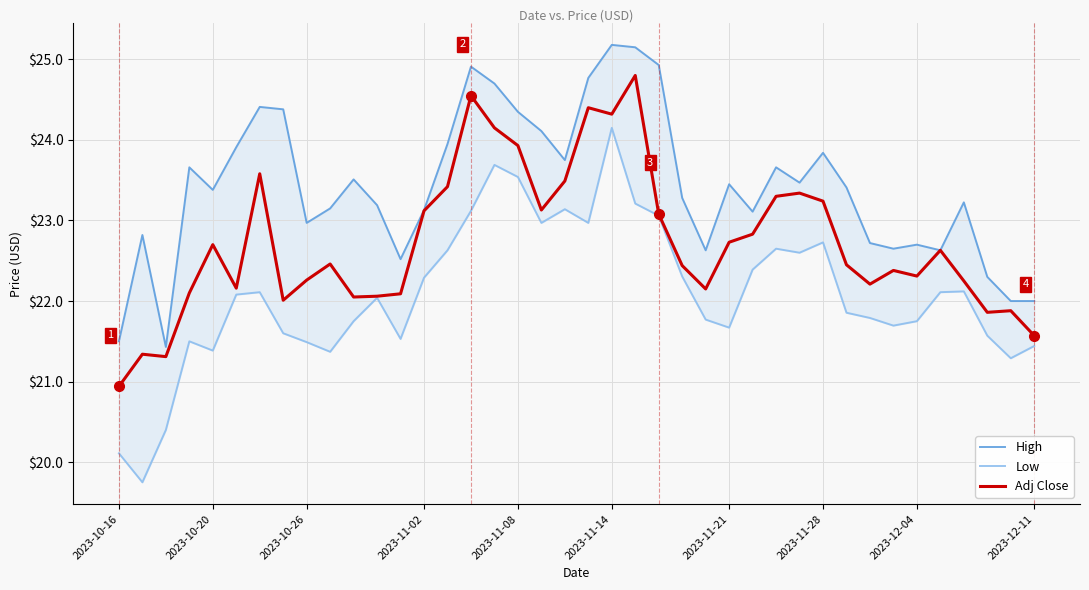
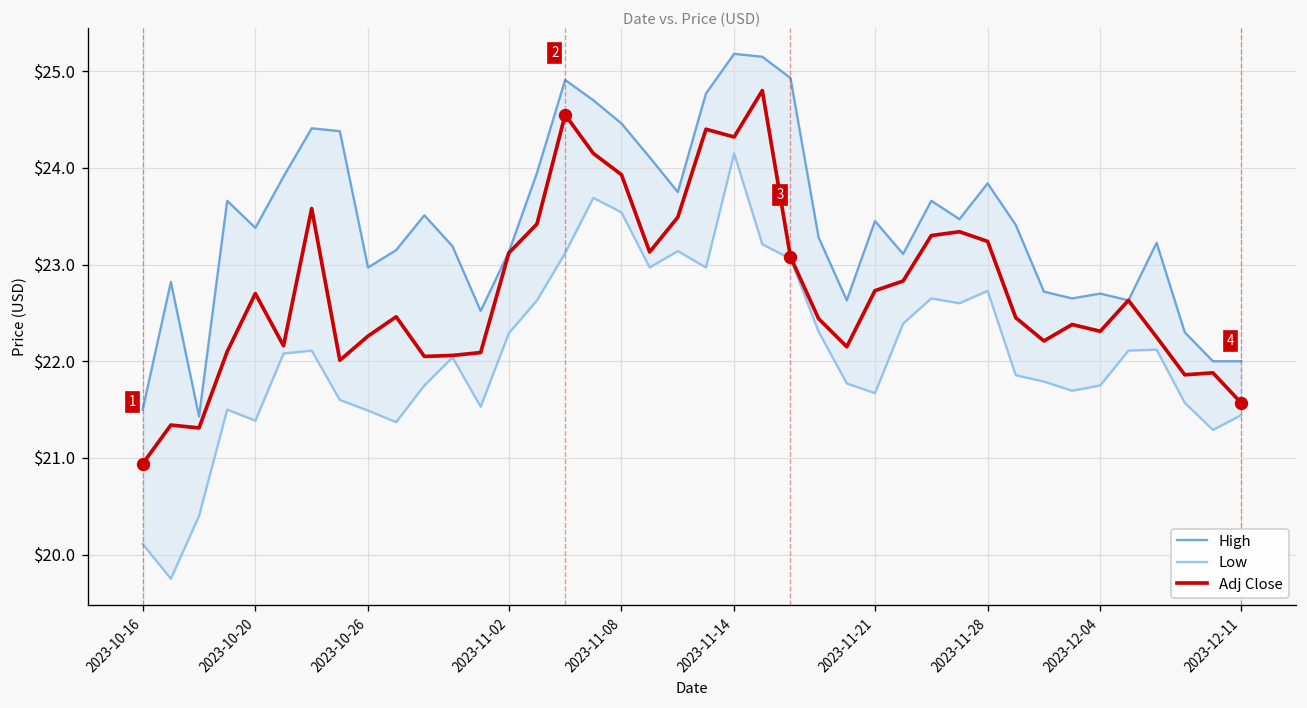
High, 2023-11-08: $24.3 -> $24.5
